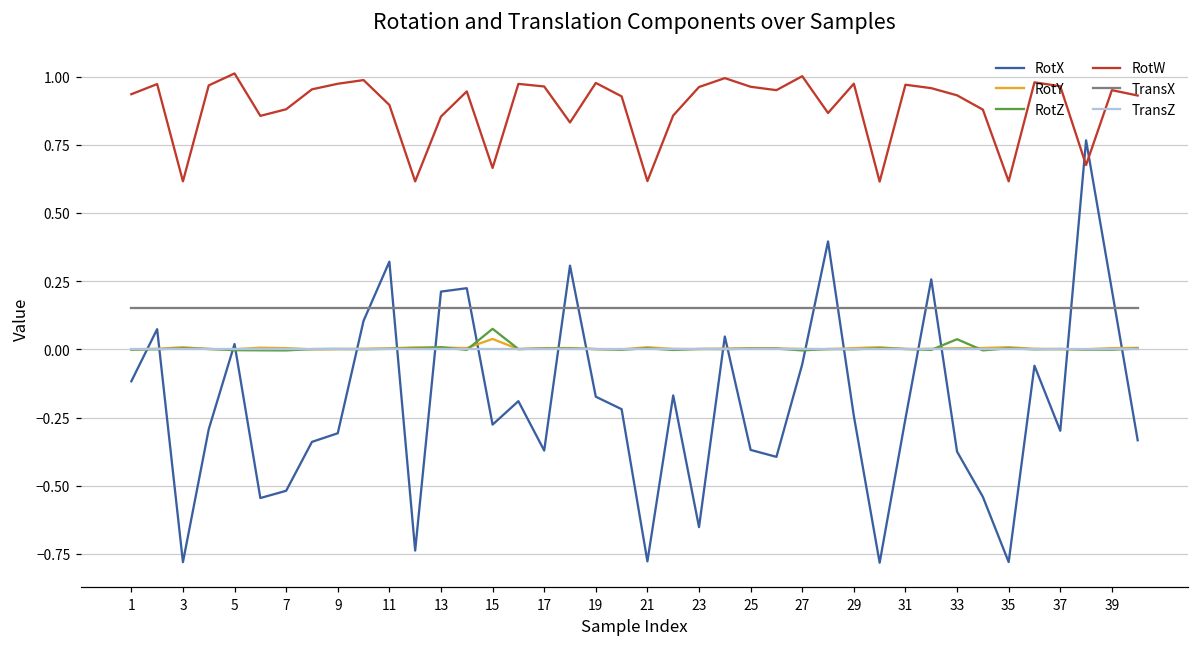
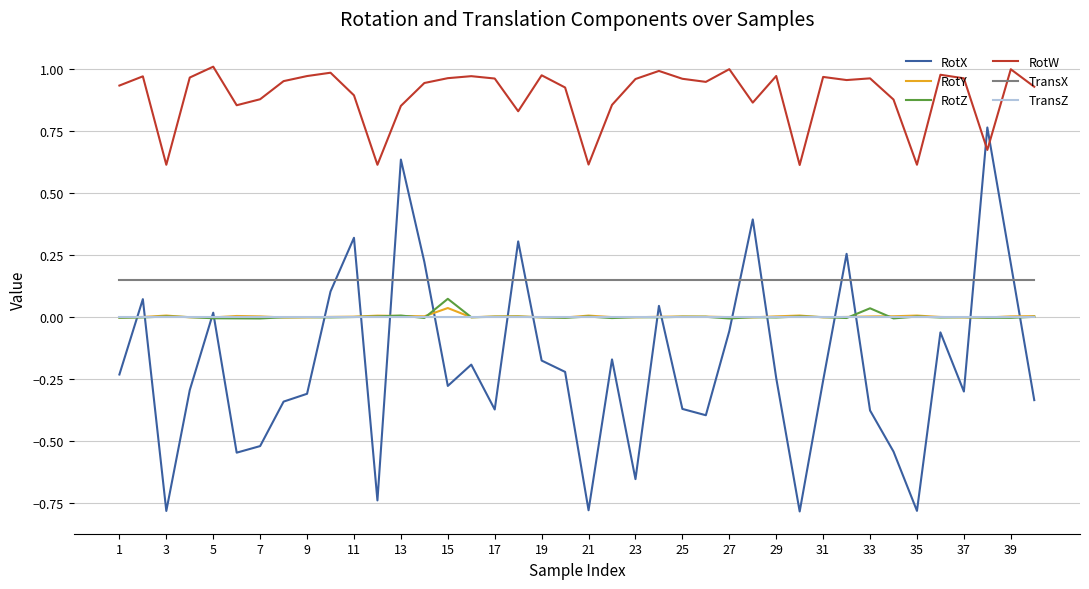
RotX, 1: -0.12 -> -0.23
RotX, 13: 0.21 -> 0.64
RotW, 15: 0.66 -> 0.96
RotW, 33: 0.93 -> 0.96
RotW, 39: 0.95 -> 1.00
